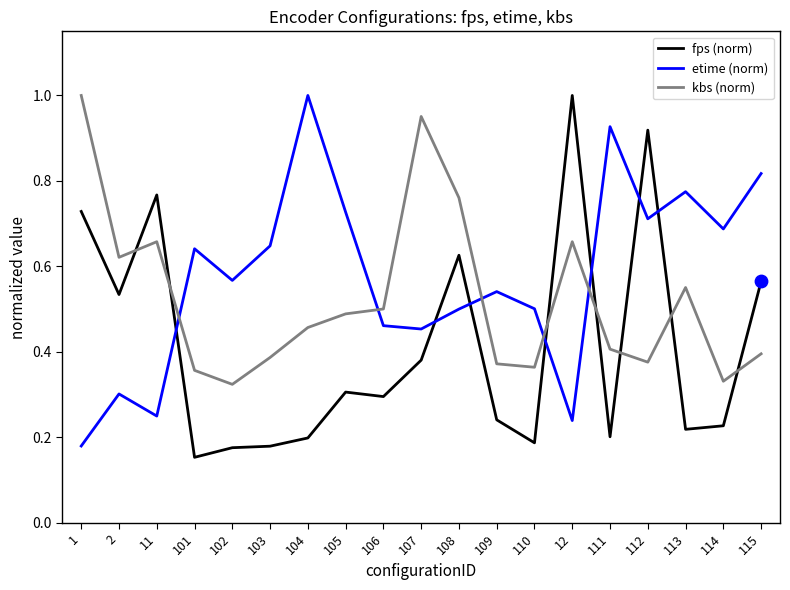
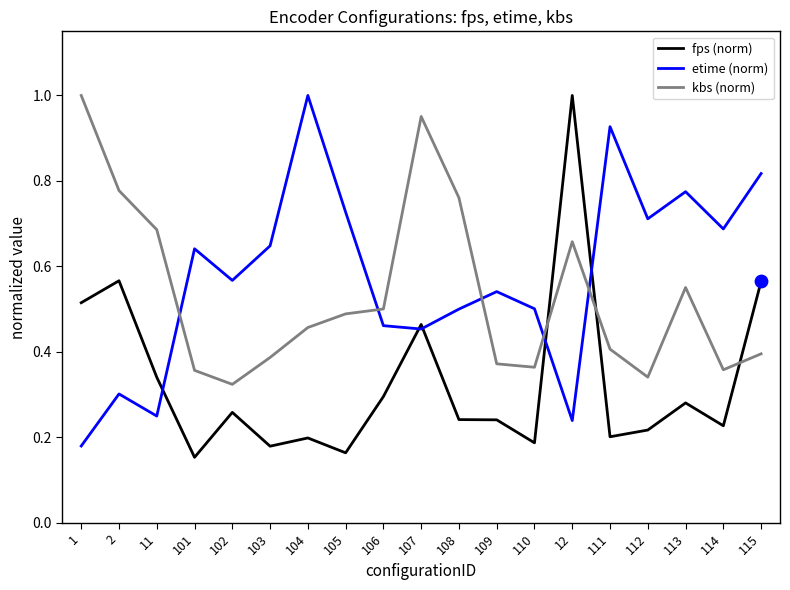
fps (norm), 1: 0.73 -> 0.52
fps (norm), 2: 0.53 -> 0.57
kbs (norm), 2: 0.62 -> 0.78
fps (norm), 11: 0.77 -> 0.34
kbs (norm), 11: 0.66 -> 0.69
fps (norm), 102: 0.18 -> 0.26
fps (norm), 105: 0.31 -> 0.16
fps (norm), 107: 0.38 -> 0.46
fps (norm), 108: 0.63 -> 0.24
fps (norm), 112: 0.92 -> 0.22
kbs (norm), 112: 0.38 -> 0.34
fps (norm), 113: 0.22 -> 0.28
kbs (norm), 114: 0.33 -> 0.36
